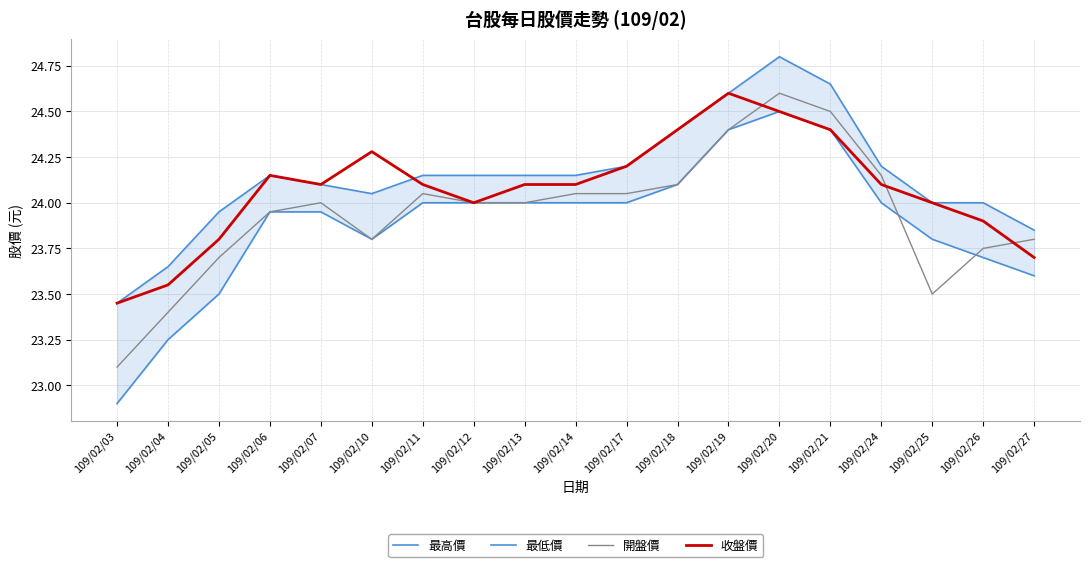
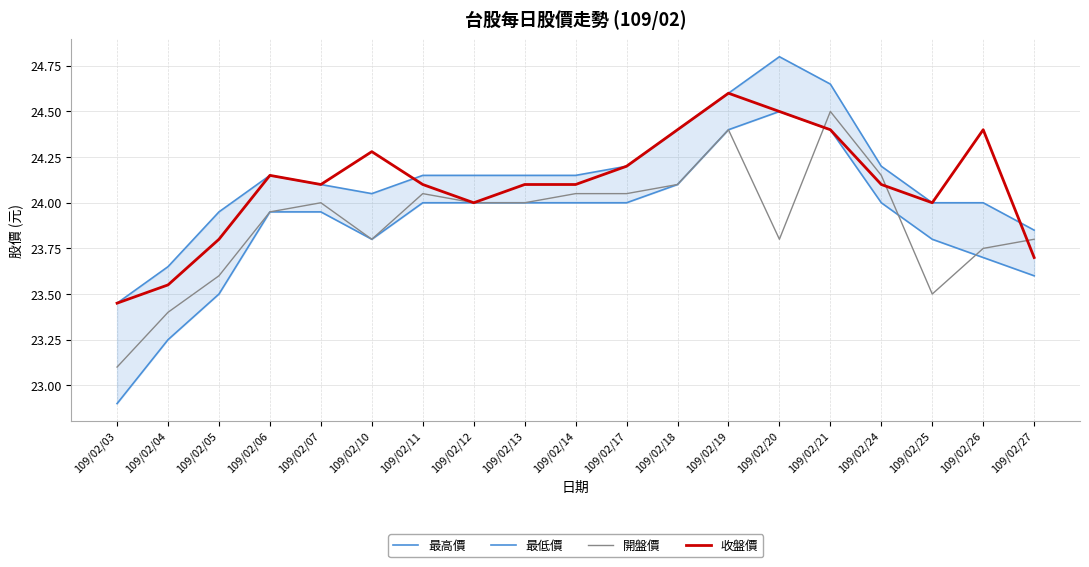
開盤價, 109/02/05: 23.7 -> 23.6
開盤價, 109/02/20: 24.6 -> 23.8
收盤價, 109/02/26: 23.9 -> 24.4
